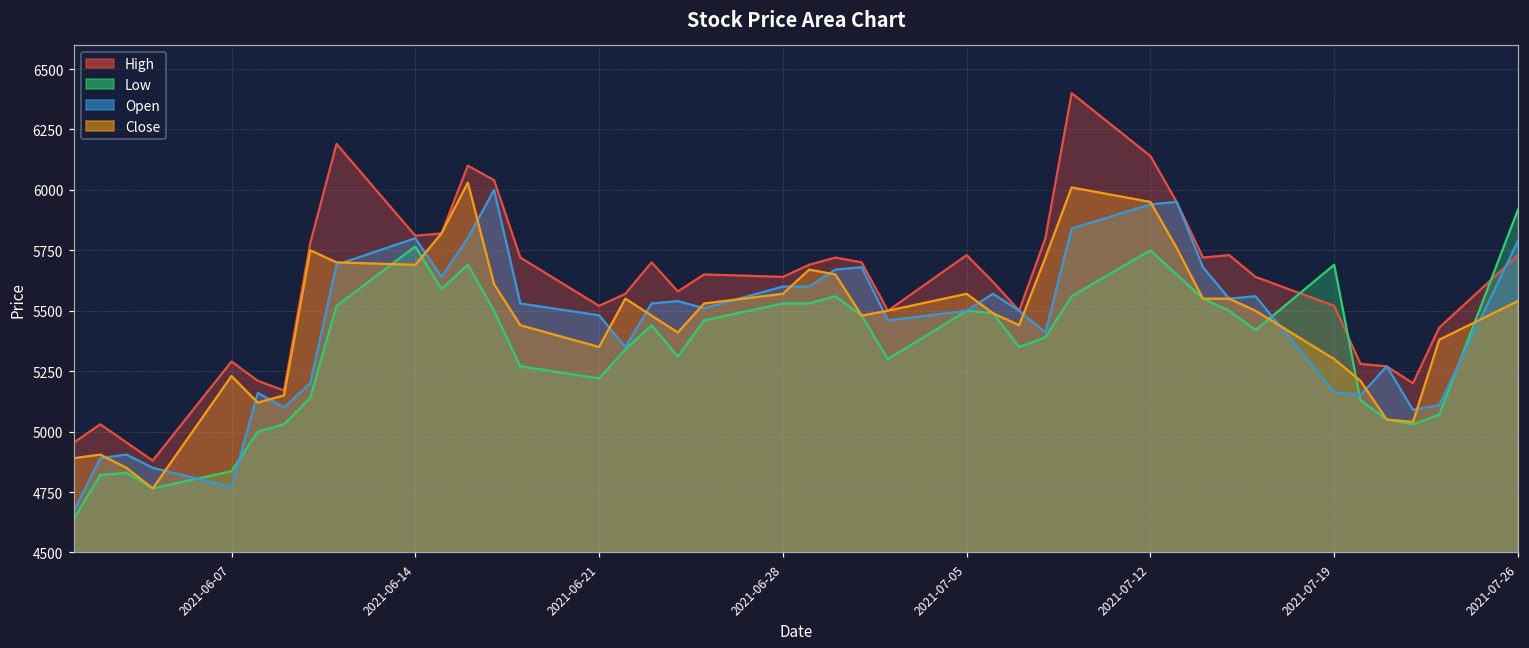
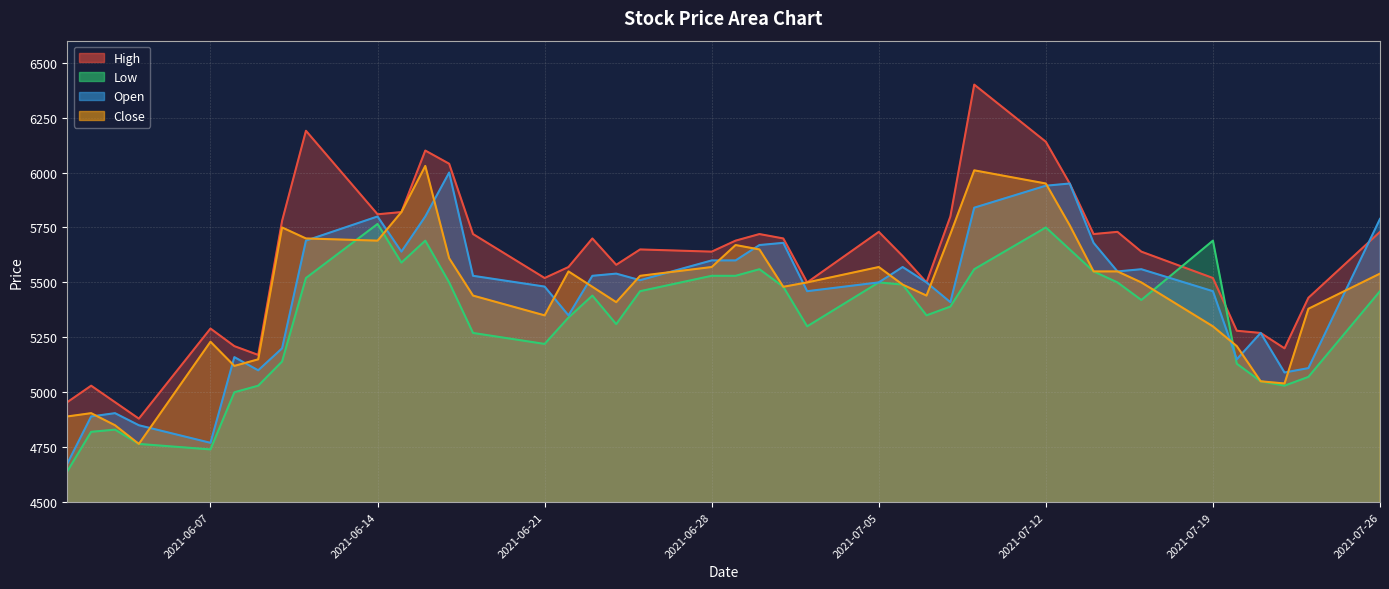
Low, 2021-06-07: 4840 -> 4740
Open, 2021-07-19: 5160 -> 5460
Low, 2021-07-26: 5920 -> 5460
